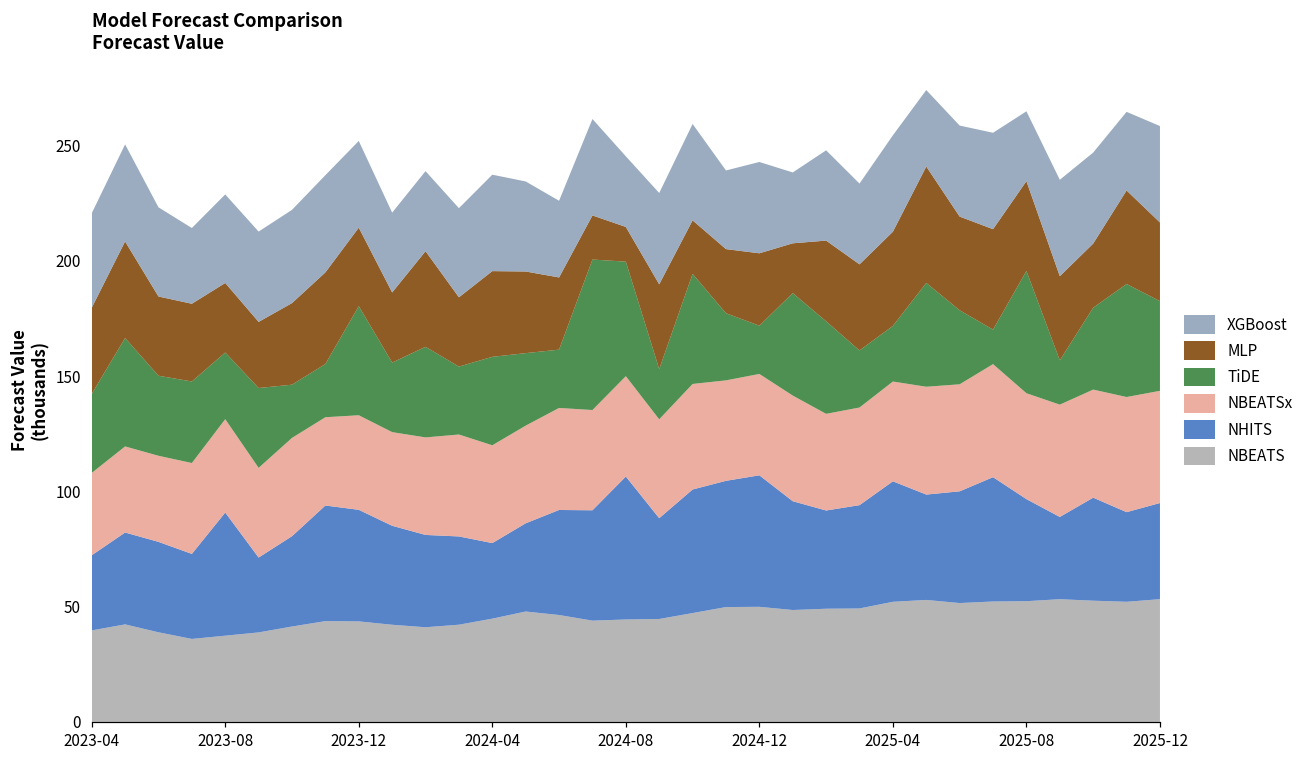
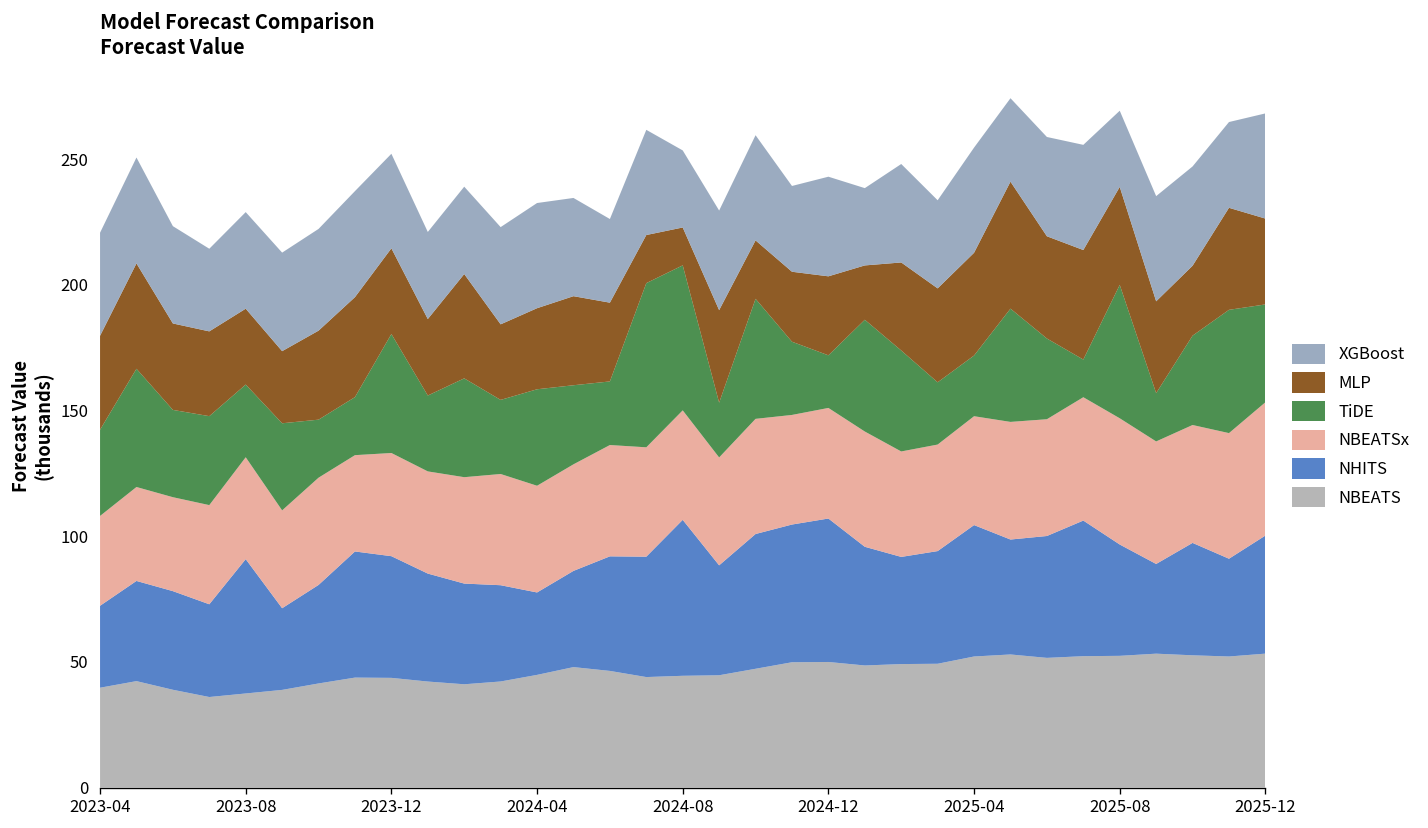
MLP, 2024-04: 37 -> 32
TiDE, 2024-08: 50 -> 58
NBEATSx, 2025-08: 46 -> 50
NHITS, 2025-12: 42 -> 47
NBEATSx, 2025-12: 49 -> 53
